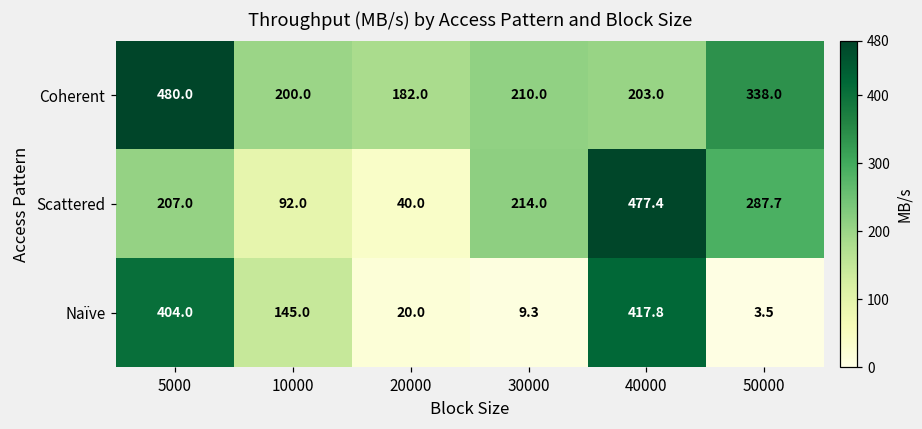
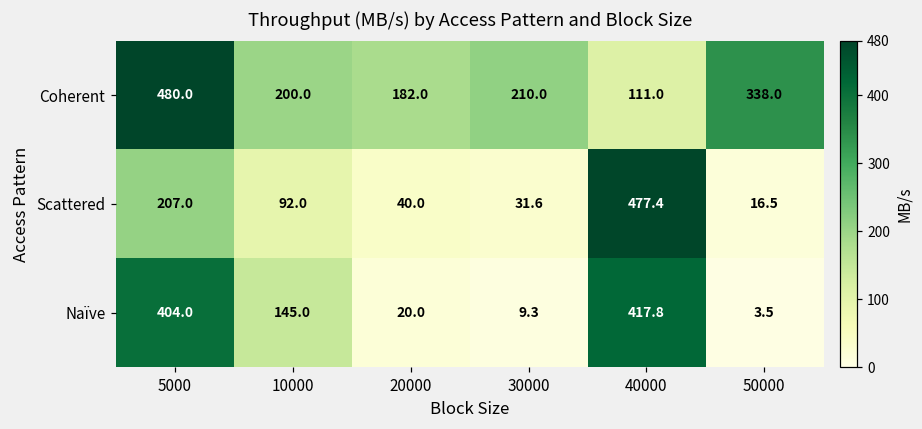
Coherent, 40000: 203.0 -> 111.0
Scattered, 30000: 214.0 -> 31.6
Scattered, 50000: 287.7 -> 16.5
